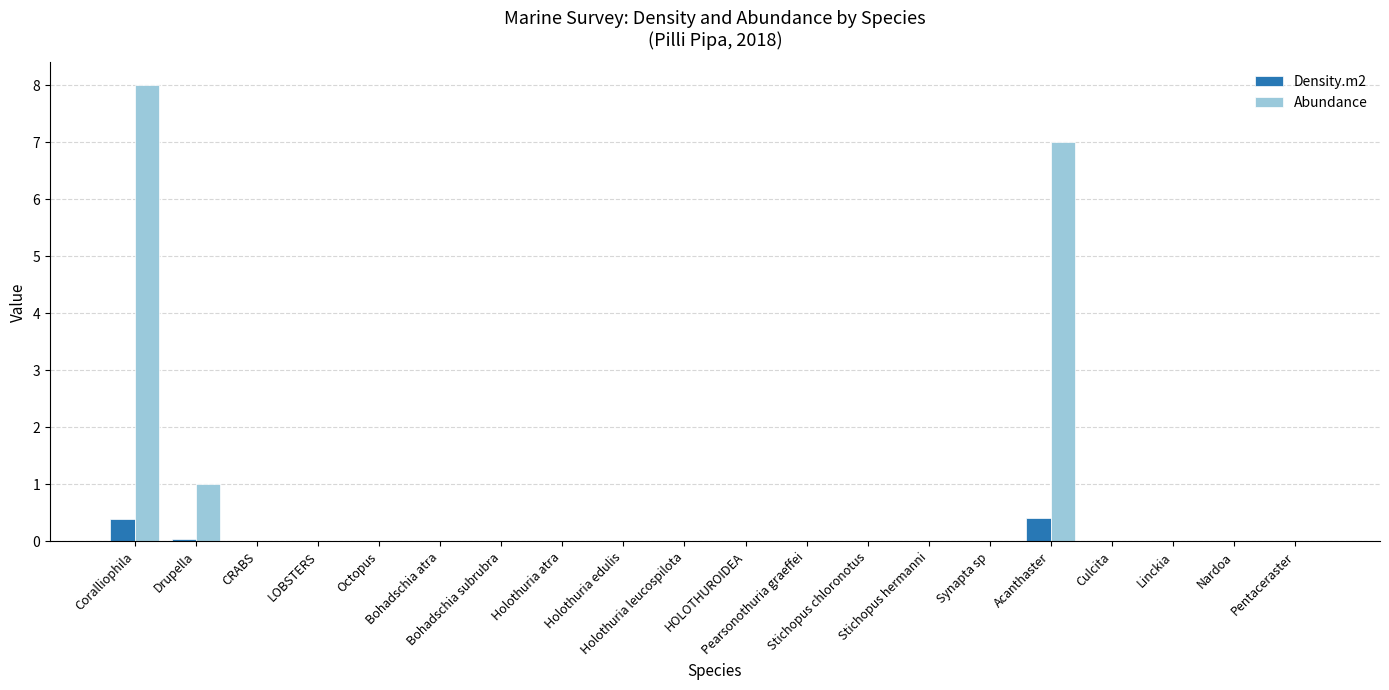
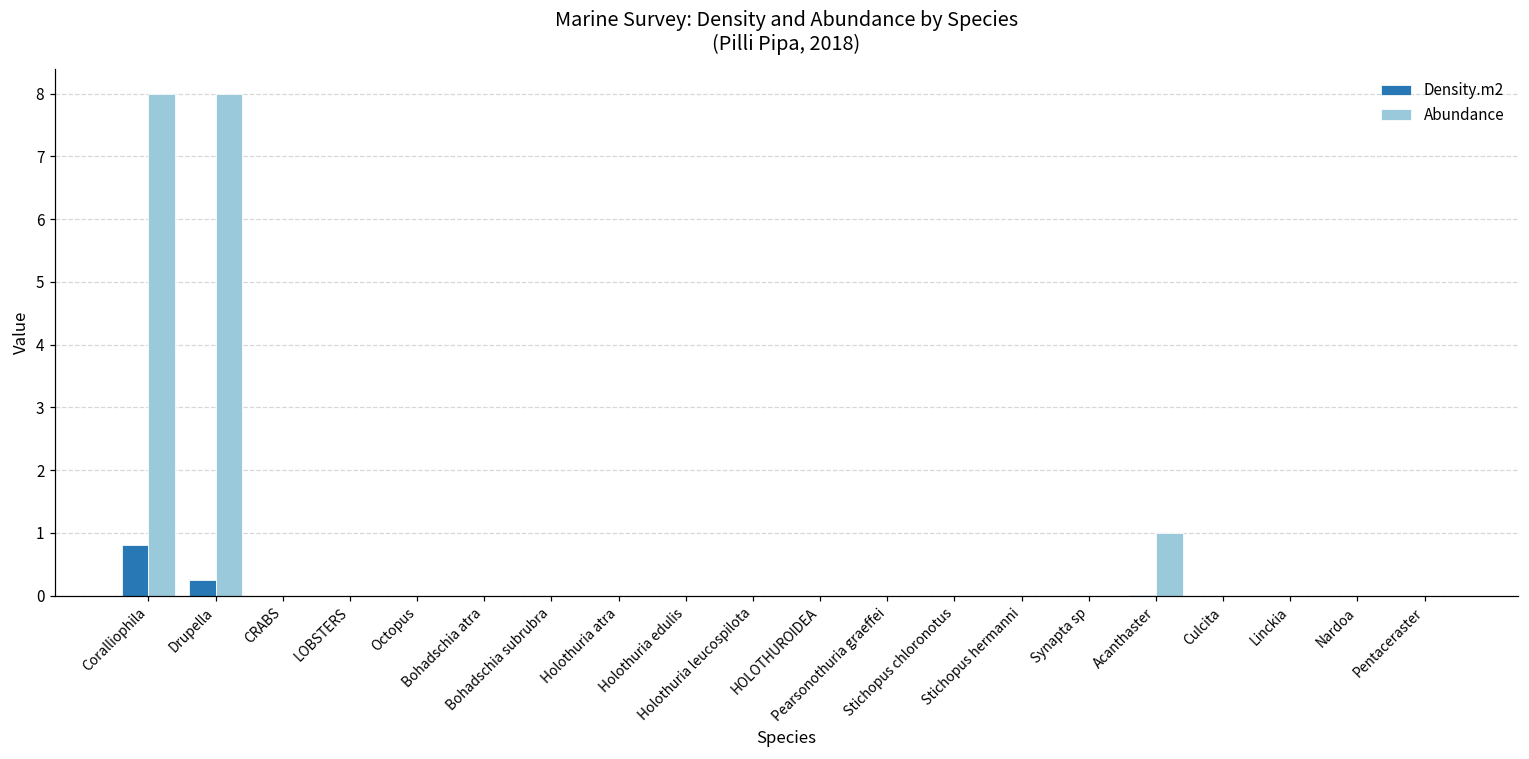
Density.m2, Coralliophila: 0.4 -> 0.8
Density.m2, Drupella: 0.1 -> 0.3
Abundance, Drupella: 1 -> 8
Density.m2, Acanthaster: 0.4 -> 0.0
Abundance, Acanthaster: 7 -> 1
